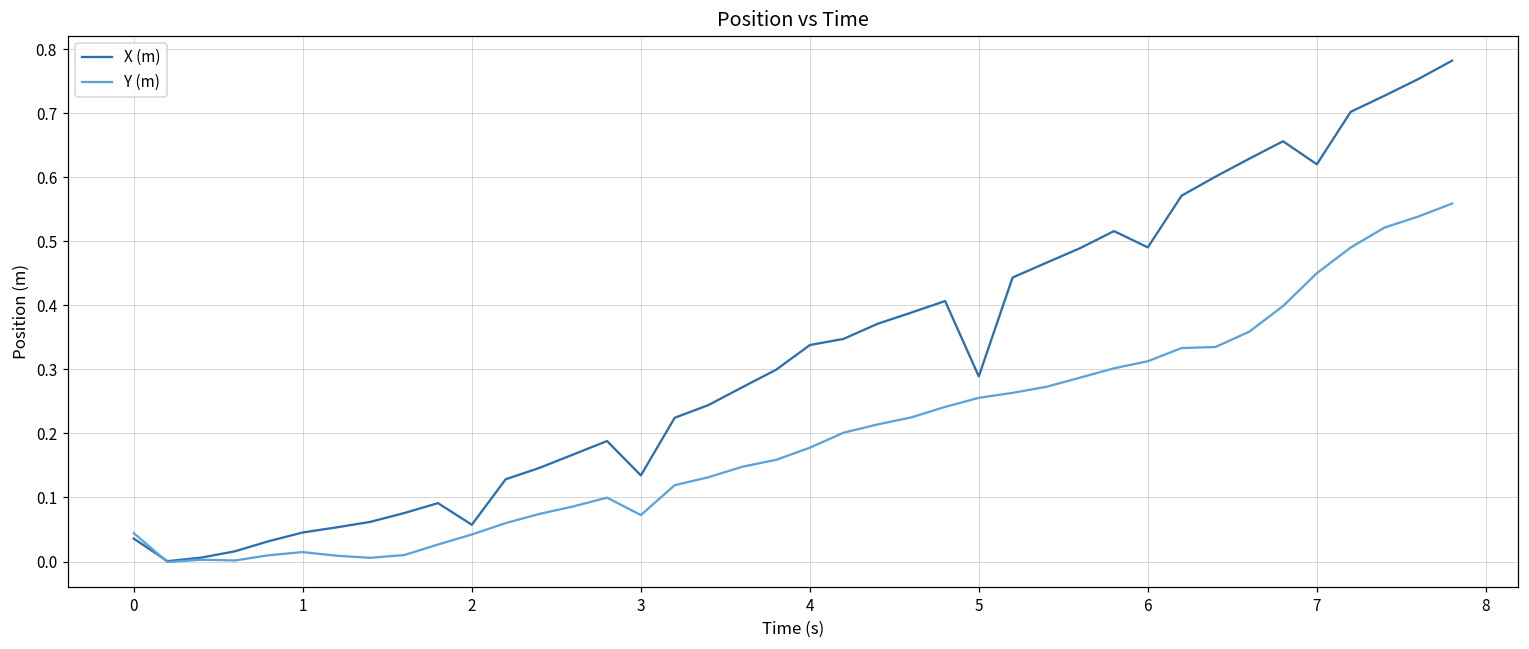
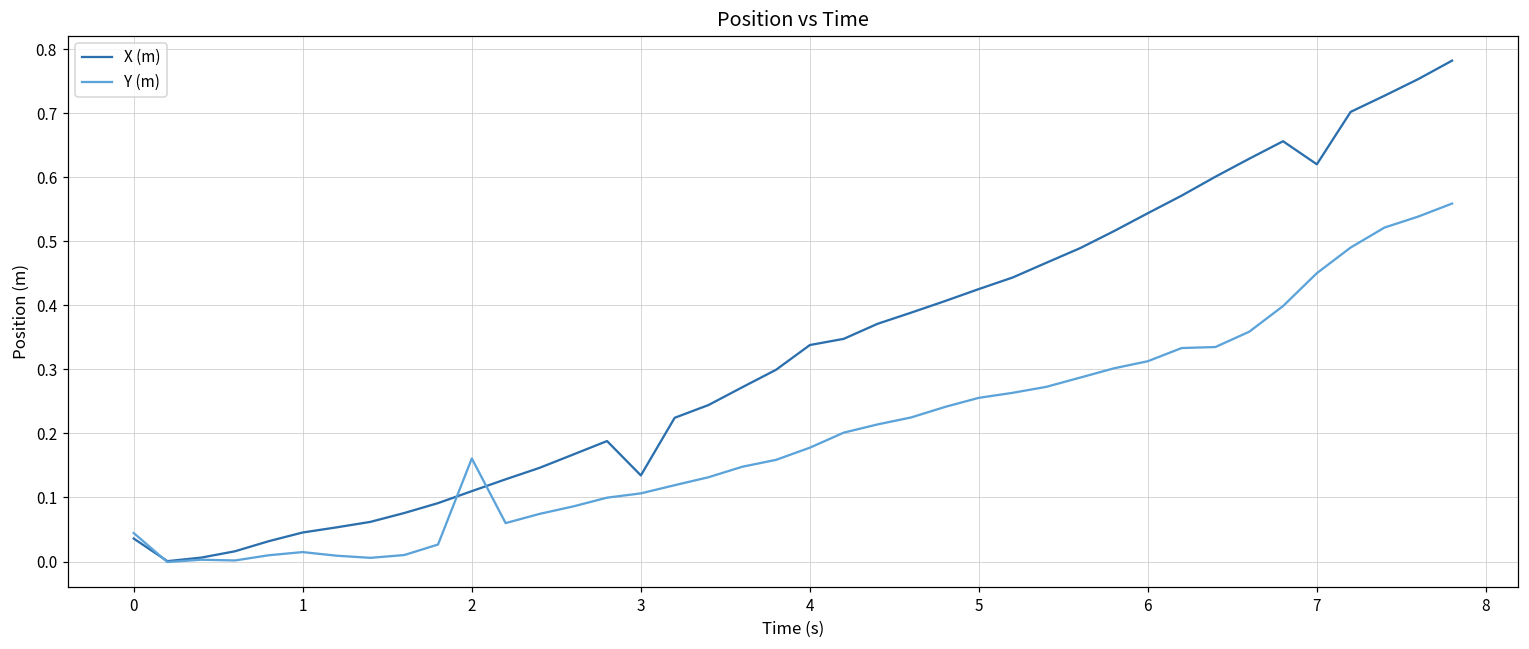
X (m), 2: 0.06 -> 0.11
Y (m), 2: 0.04 -> 0.16
Y (m), 3: 0.07 -> 0.11
X (m), 5: 0.29 -> 0.43
X (m), 6: 0.49 -> 0.54
